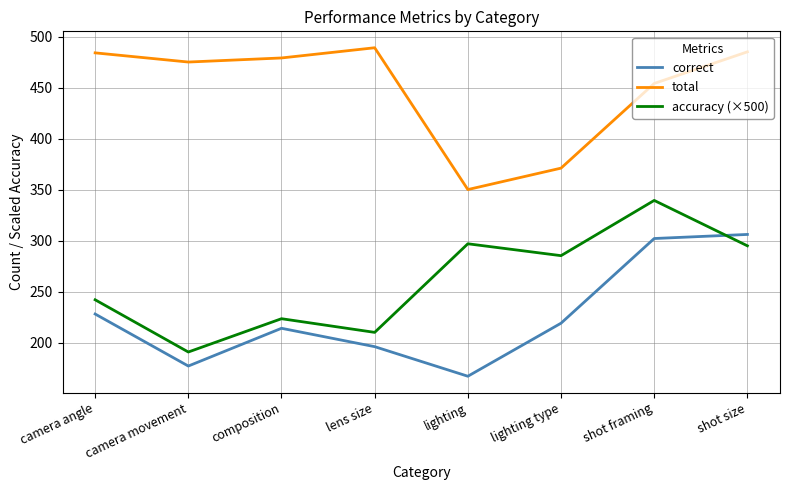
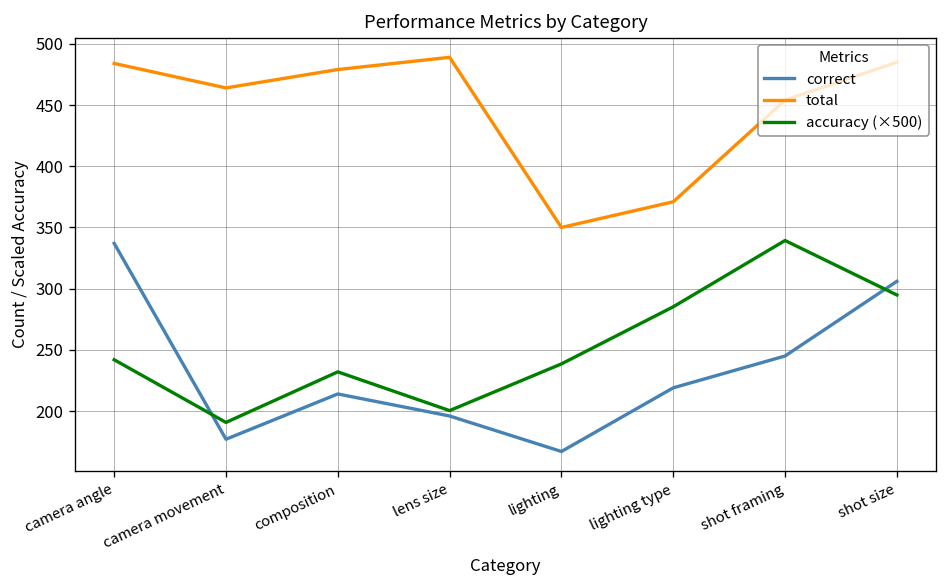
correct, camera angle: 228 -> 337
total, camera movement: 475 -> 464
accuracy (×500), composition: 223 -> 232
accuracy (×500), lens size: 210 -> 200
accuracy (×500), lighting: 297 -> 239
correct, shot framing: 302 -> 245
